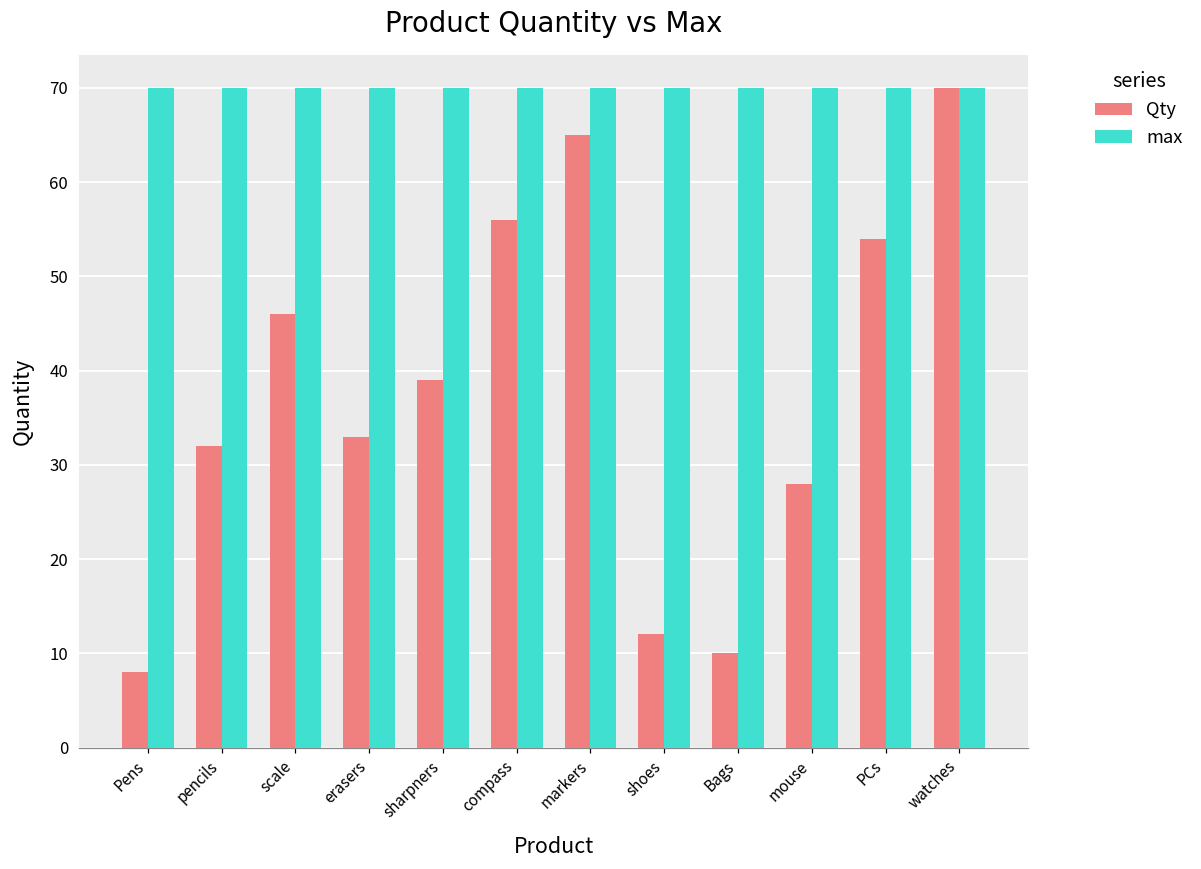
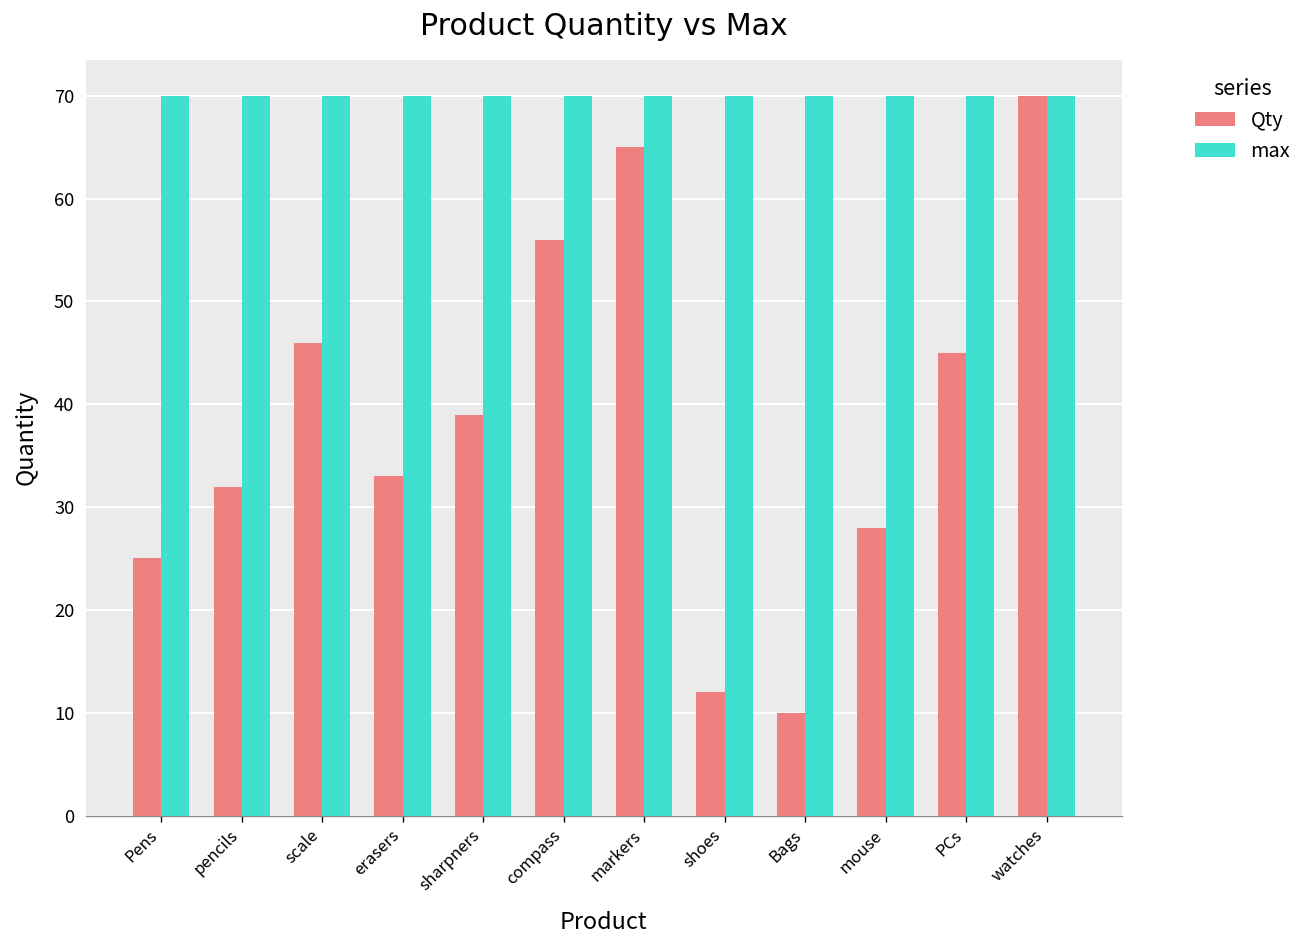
Qty, Pens: 8 -> 25
Qty, PCs: 54 -> 45
